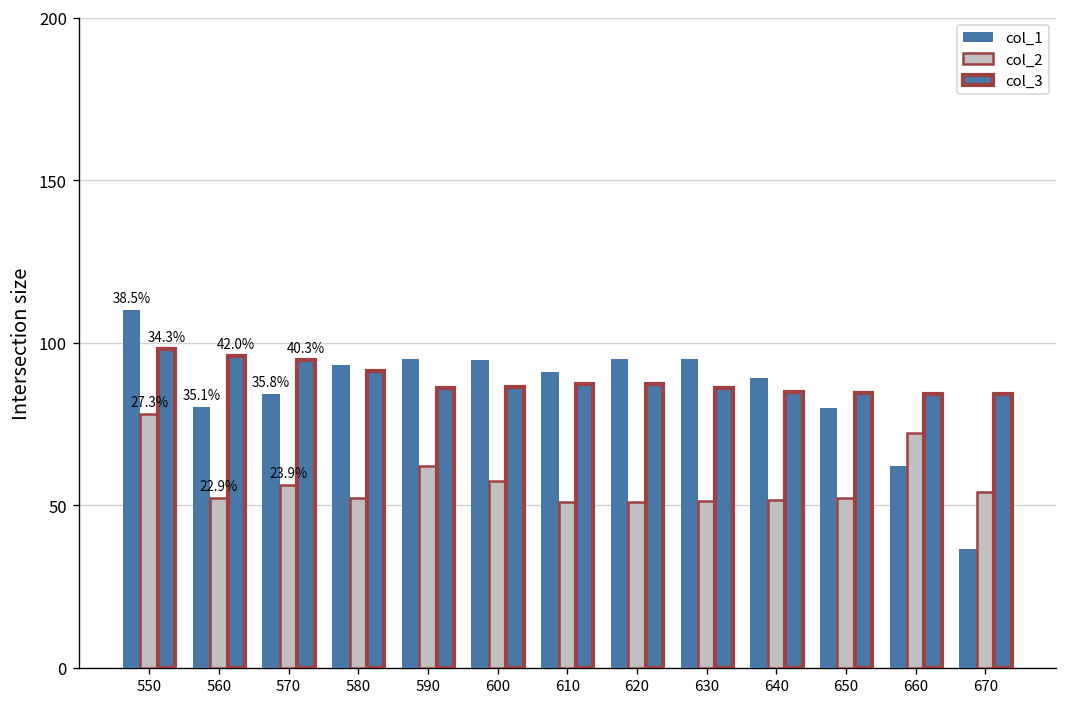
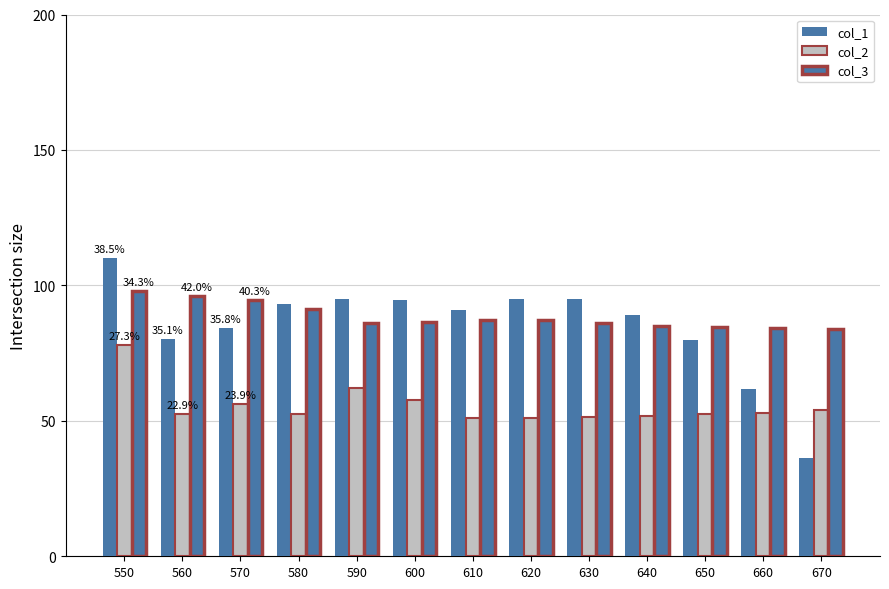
col_2, 660: 72 -> 53
